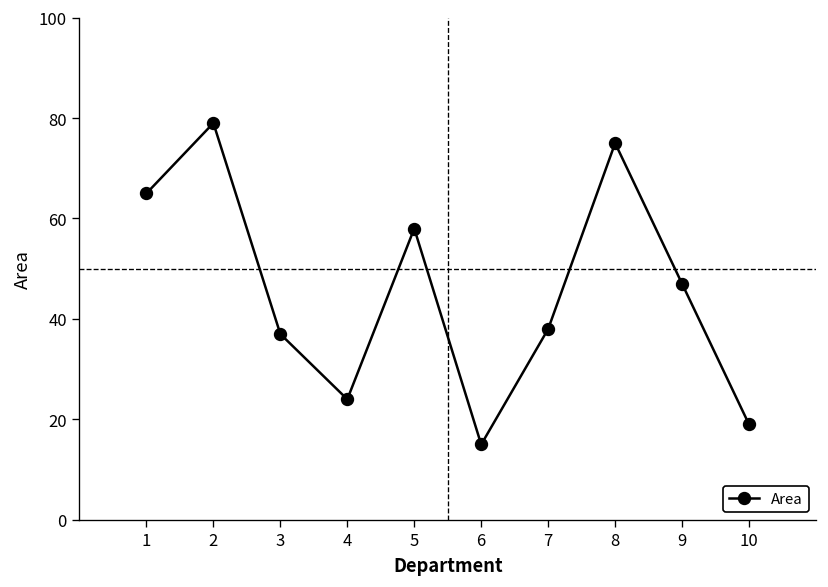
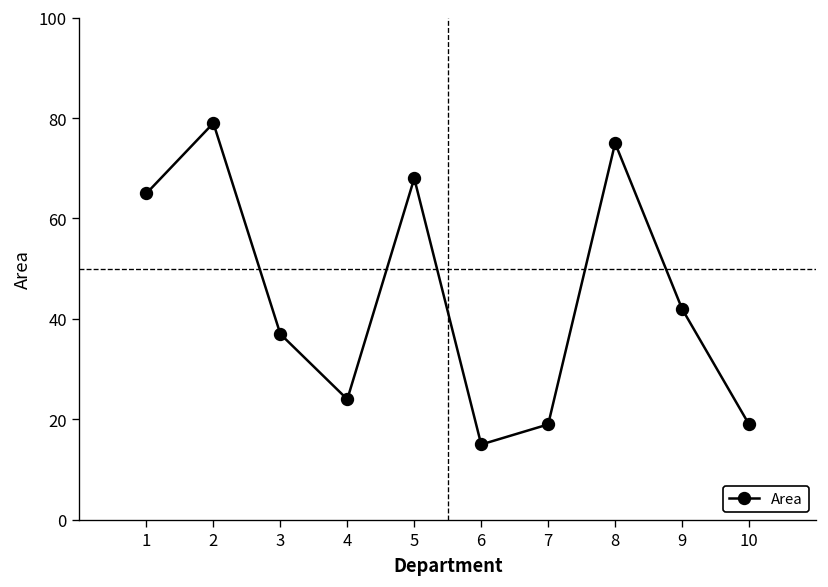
5: 58 -> 68
7: 38 -> 19
9: 47 -> 42
